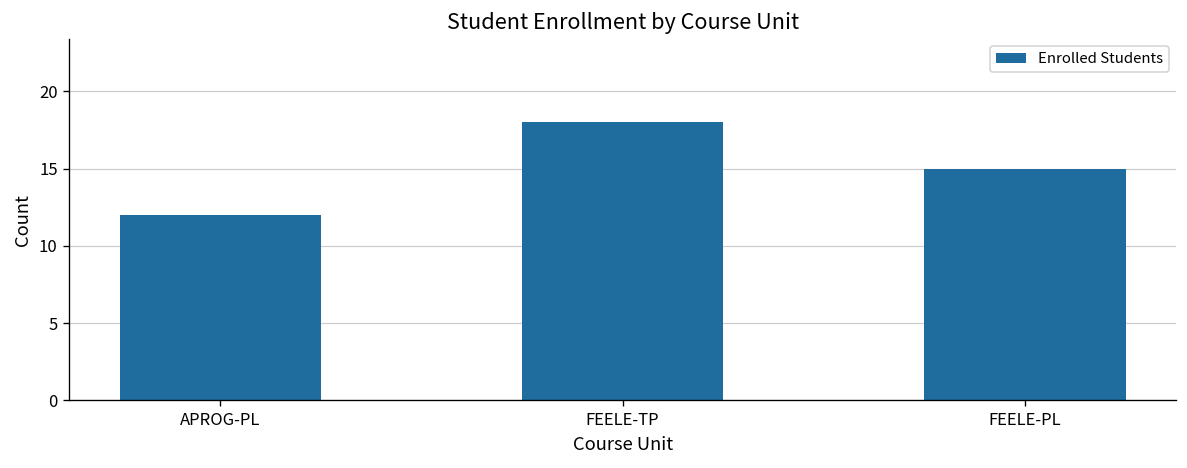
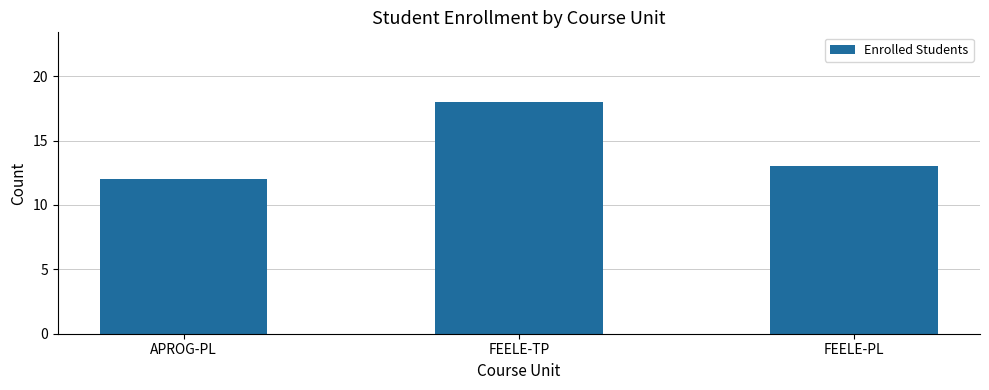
FEELE-PL: 15 -> 13
